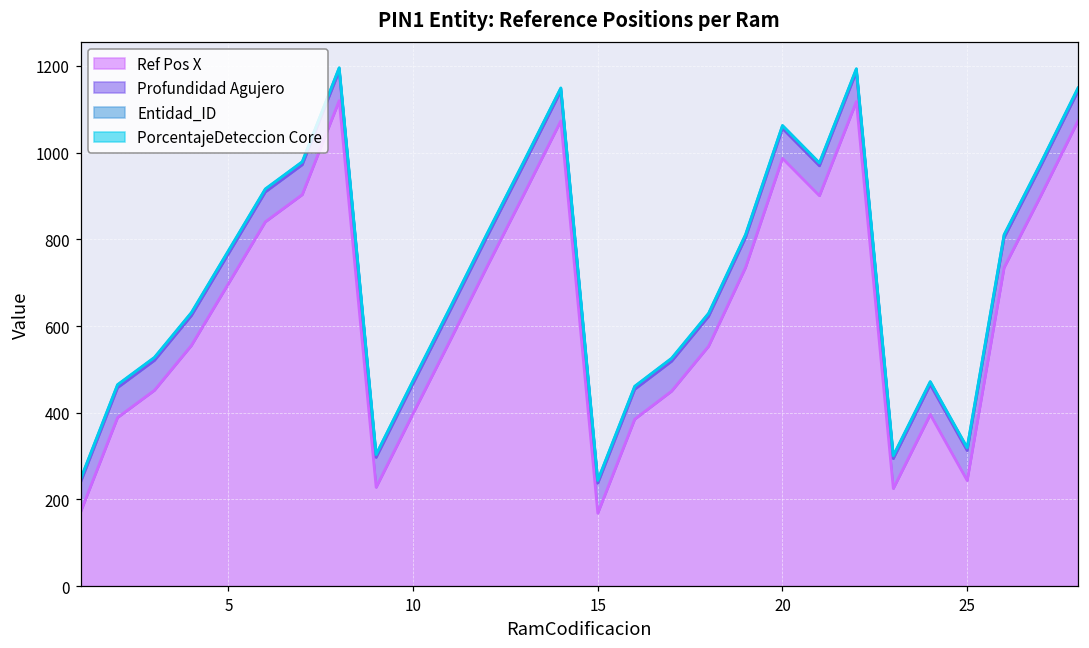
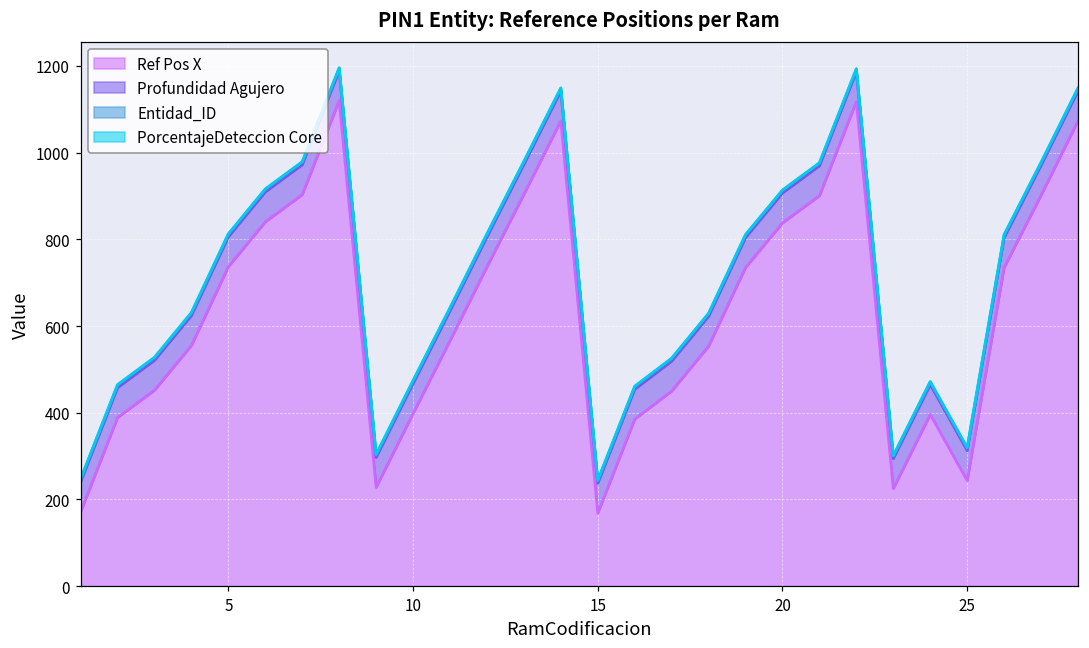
Ref Pos X, 5: 700 -> 740
Ref Pos X, 20: 990 -> 840
